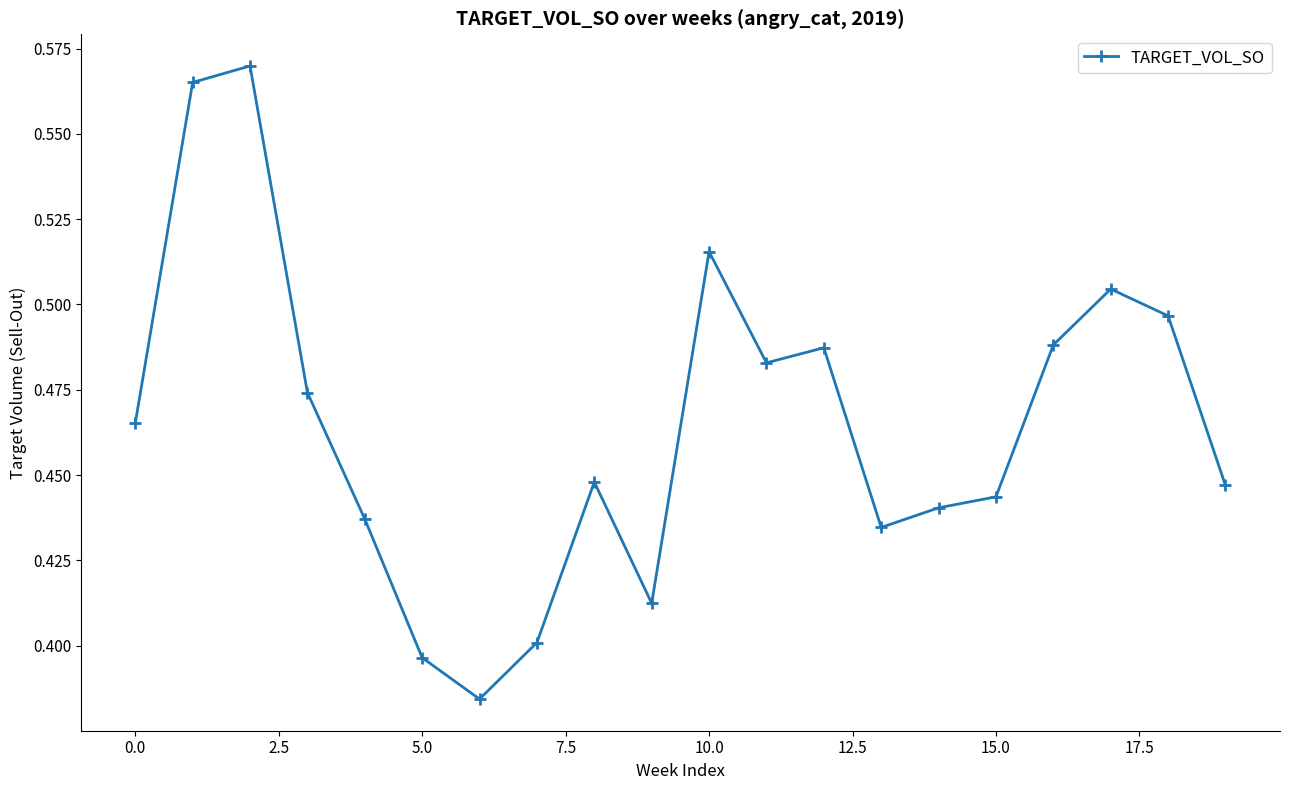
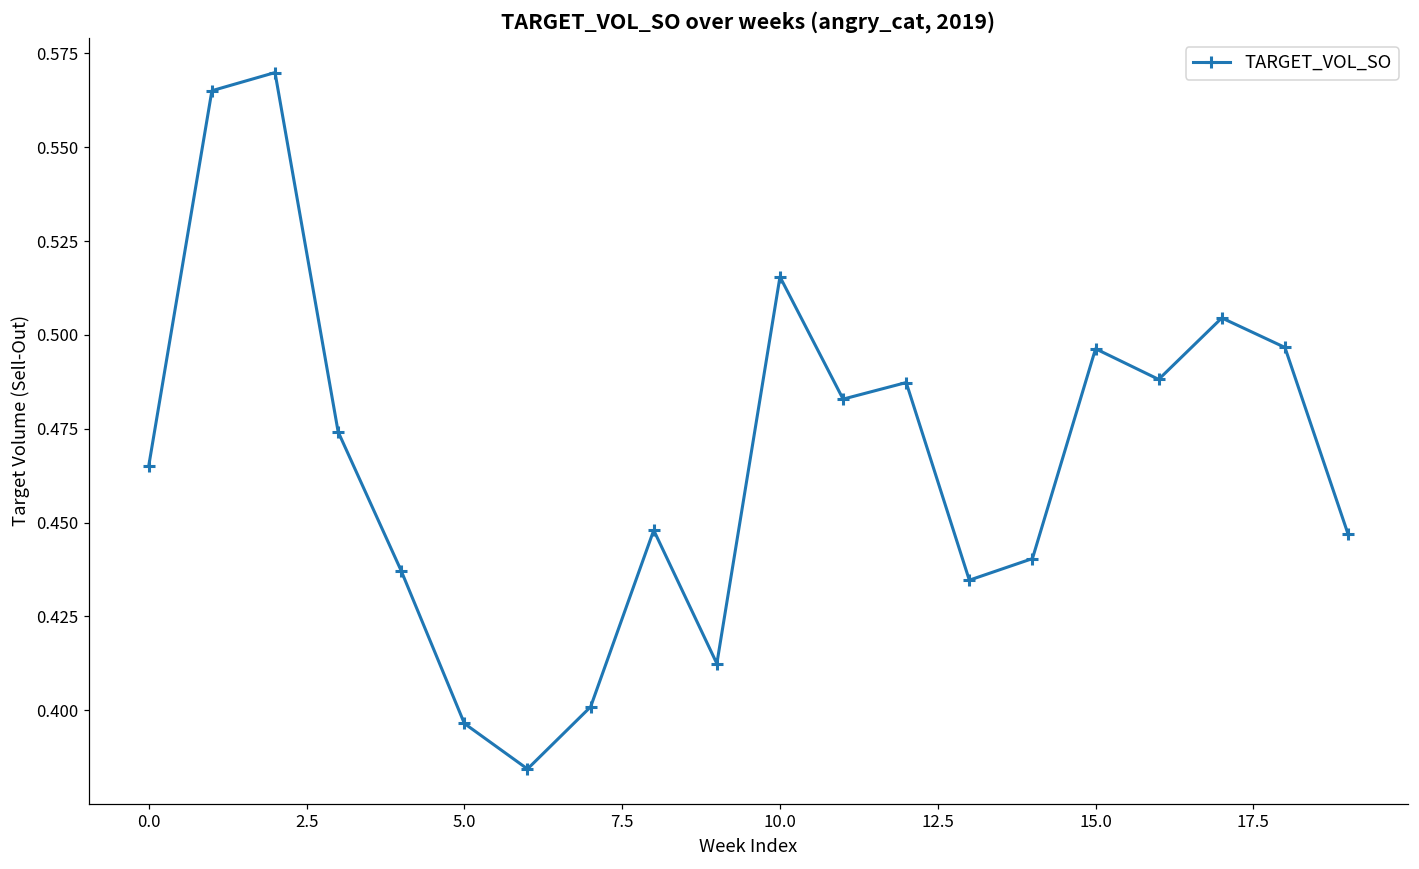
15.0: 0.444 -> 0.496
